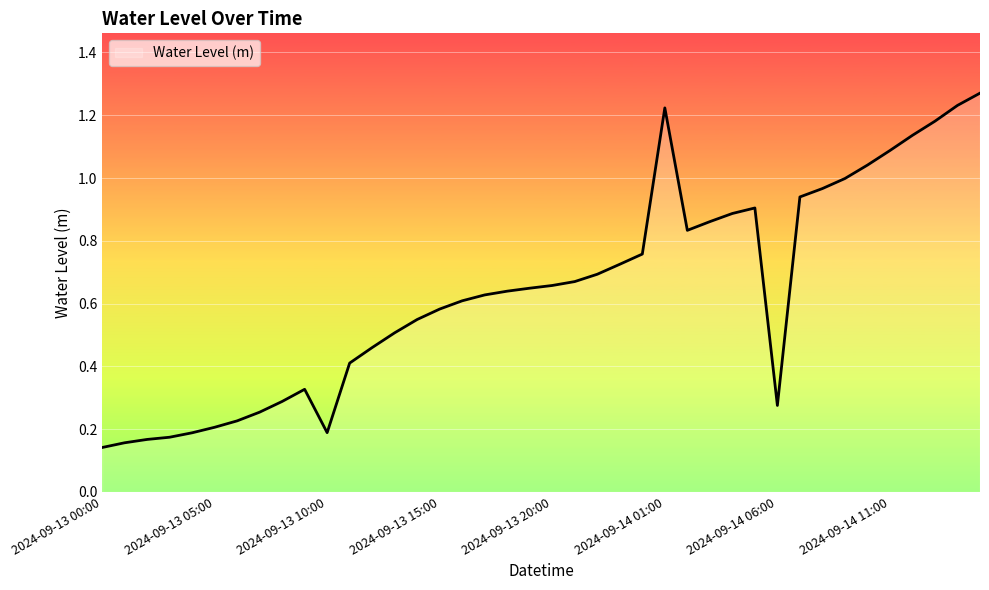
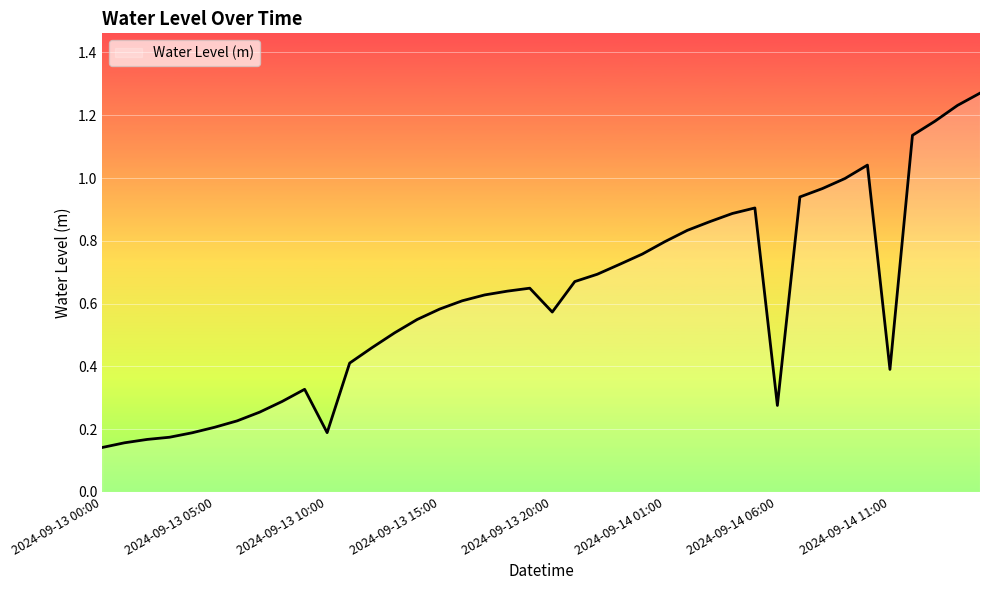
2024-09-13 20:00: 0.66 -> 0.57
2024-09-14 01:00: 1.22 -> 0.80
2024-09-14 11:00: 1.09 -> 0.39
